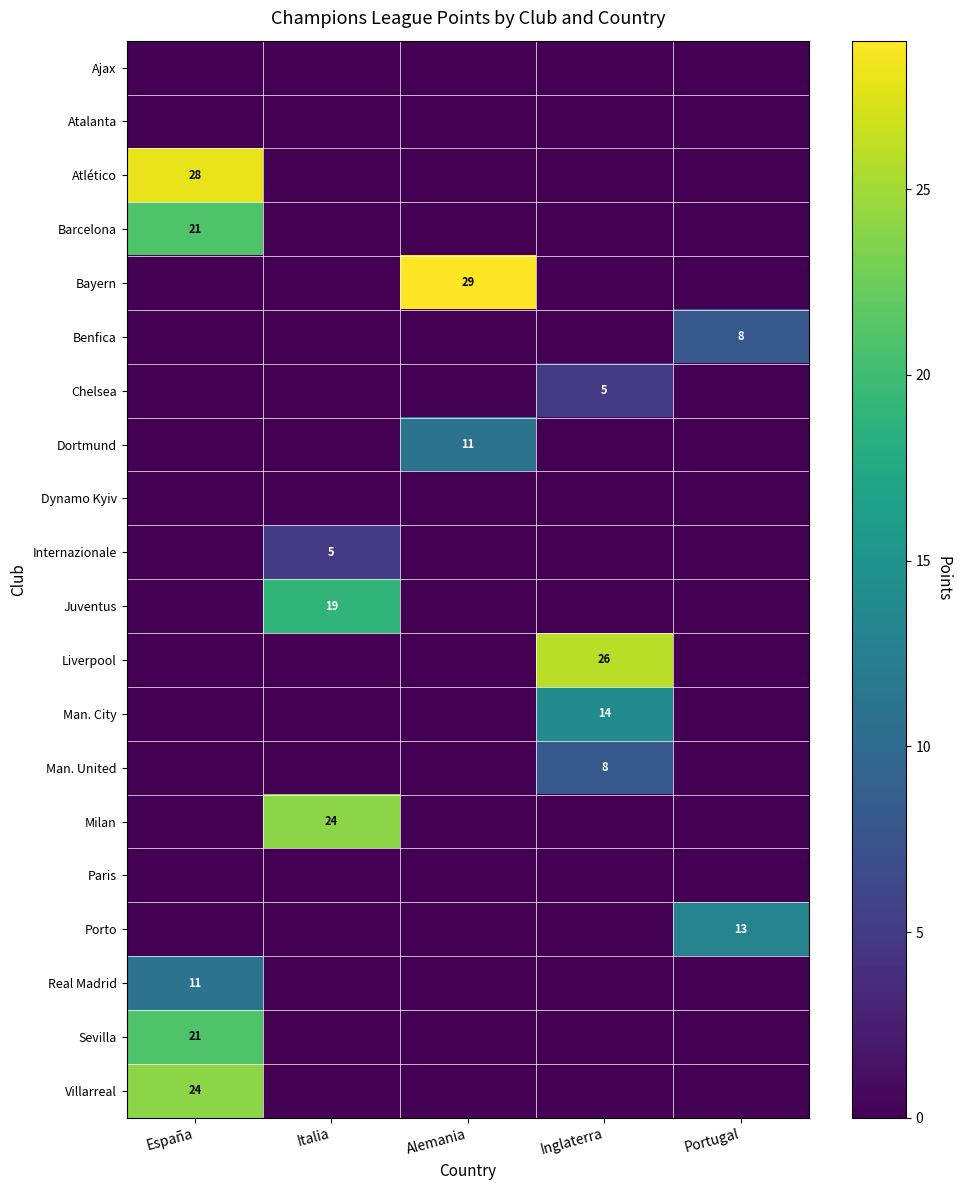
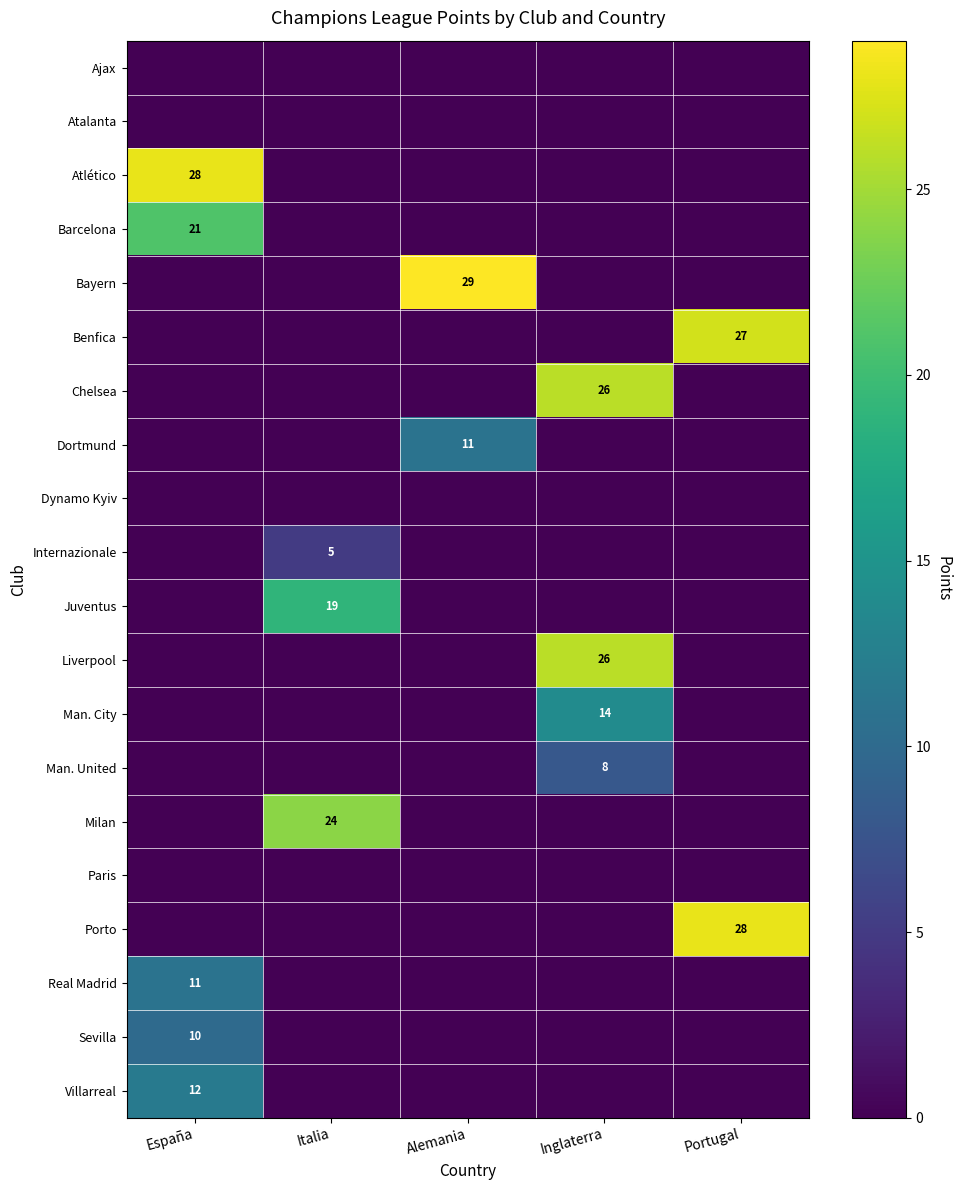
Benfica, Portugal: 8 -> 27
Chelsea, Inglaterra: 5 -> 26
Porto, Portugal: 13 -> 28
Sevilla, España: 21 -> 10
Villarreal, España: 24 -> 12
